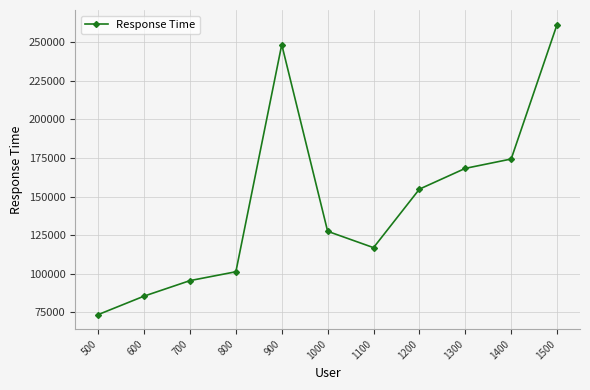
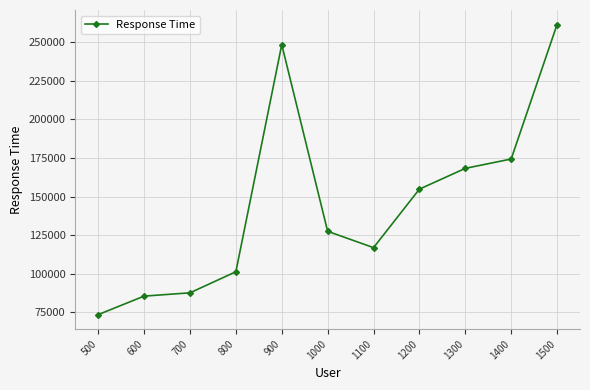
700: 95000 -> 88000
